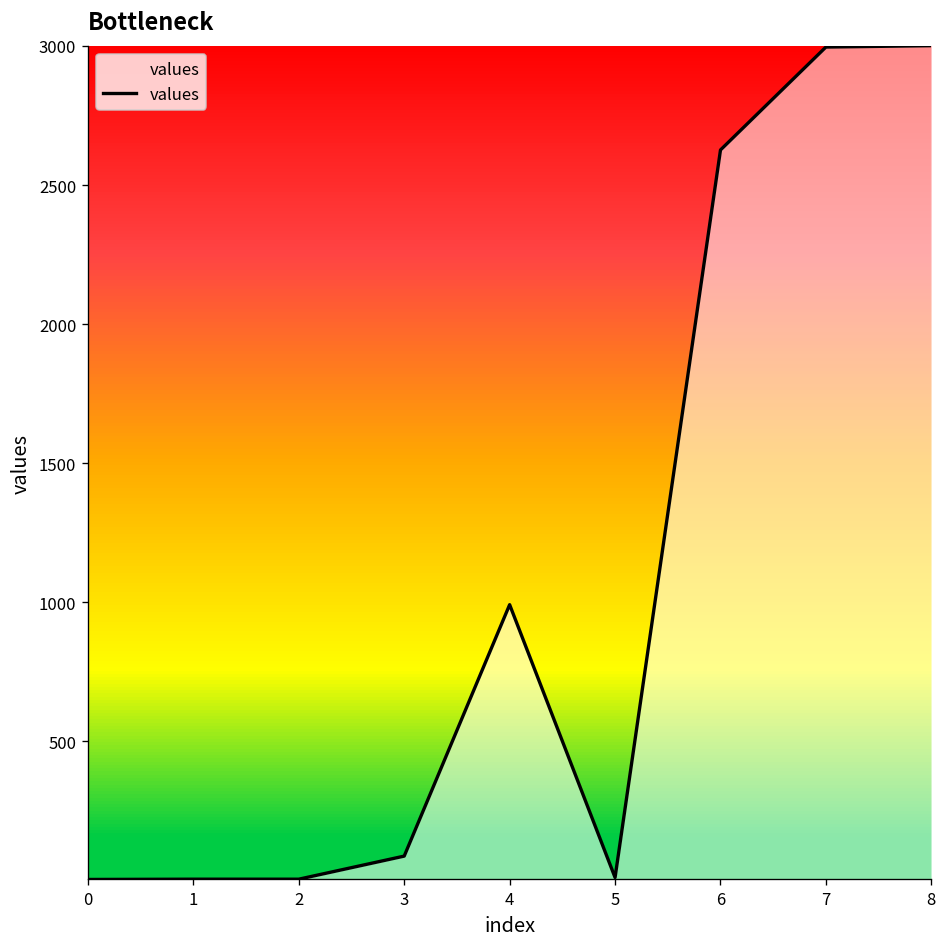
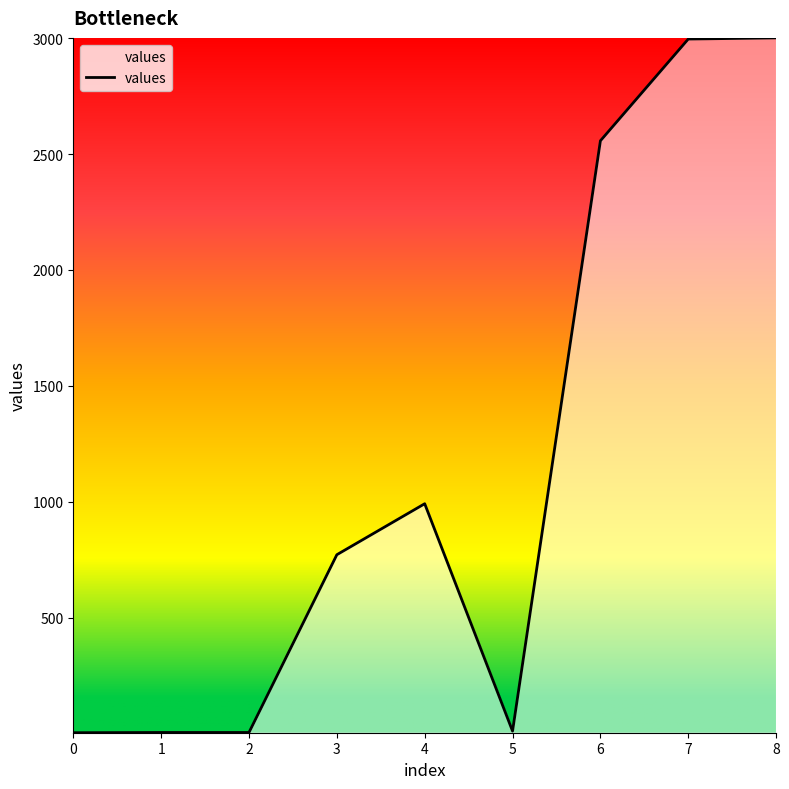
3: 90 -> 770
6: 2630 -> 2560
